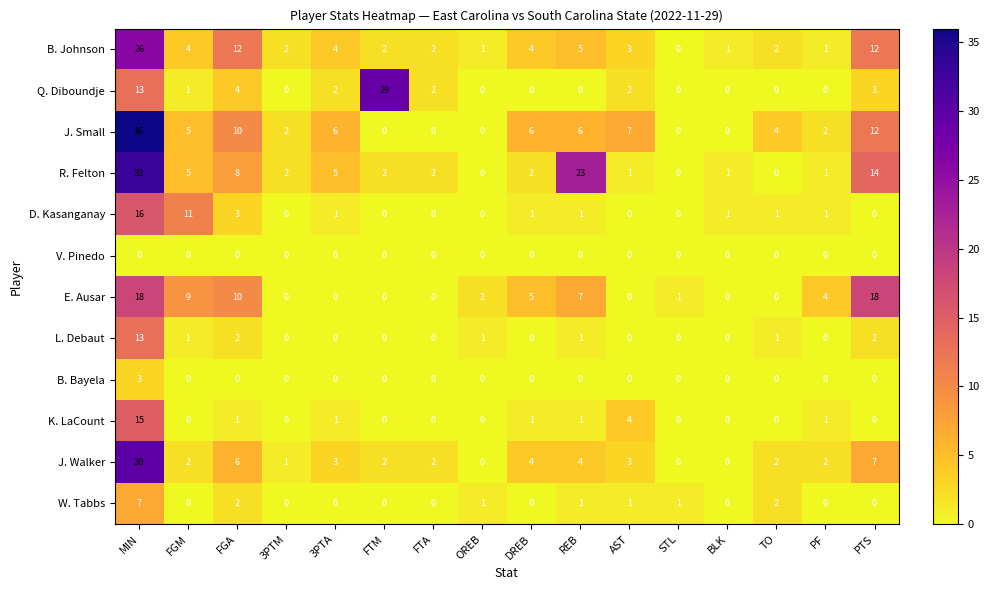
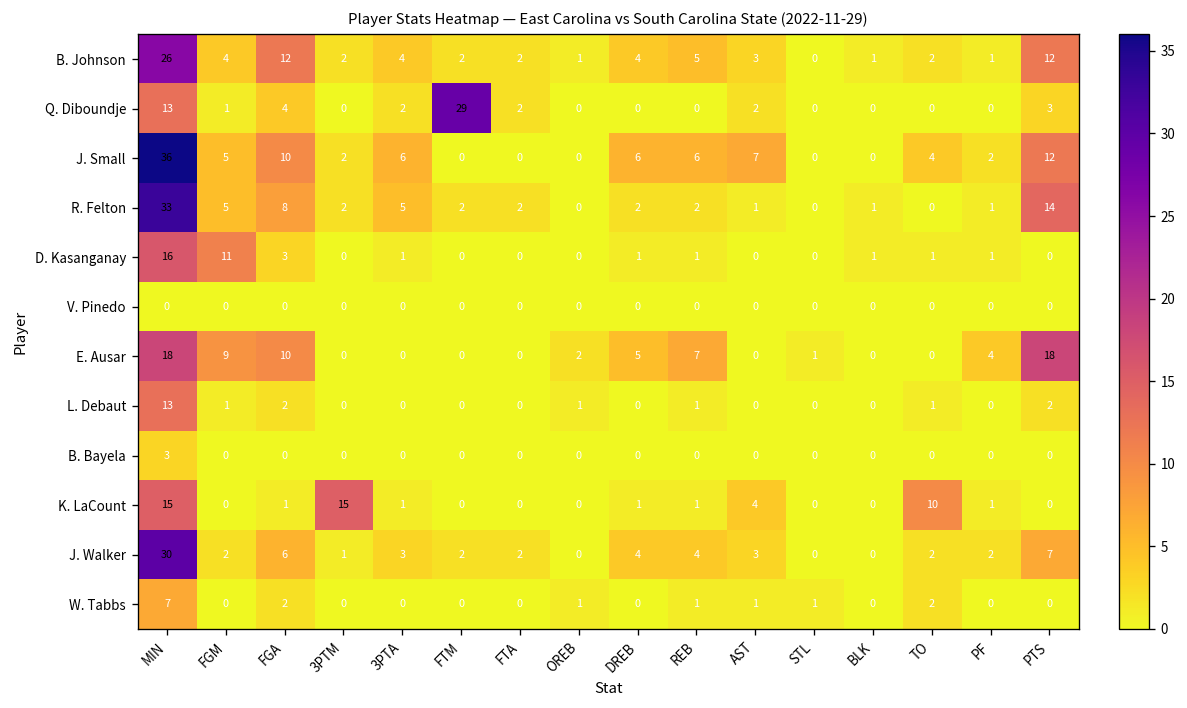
R. Felton, REB: 23 -> 2
K. LaCount, 3PTM: 0 -> 15
K. LaCount, TO: 0 -> 10
